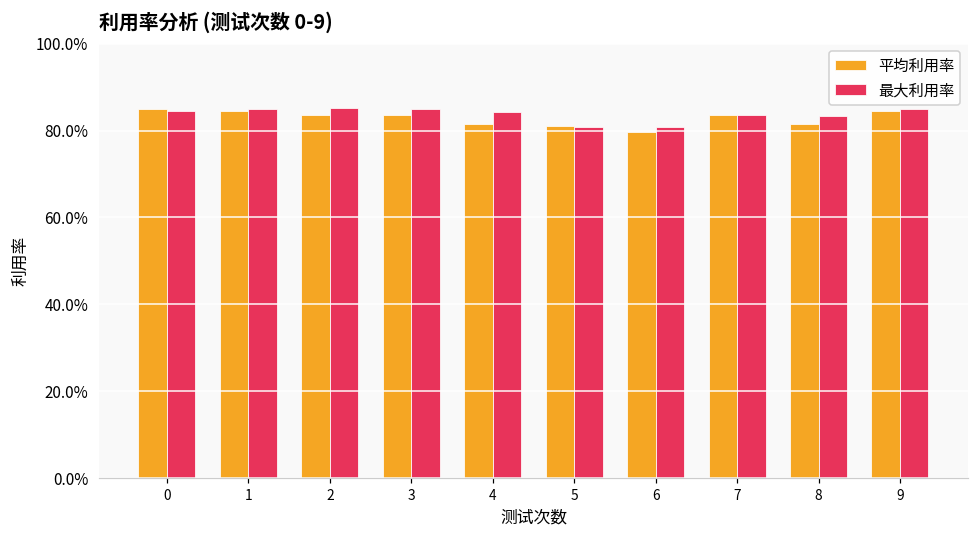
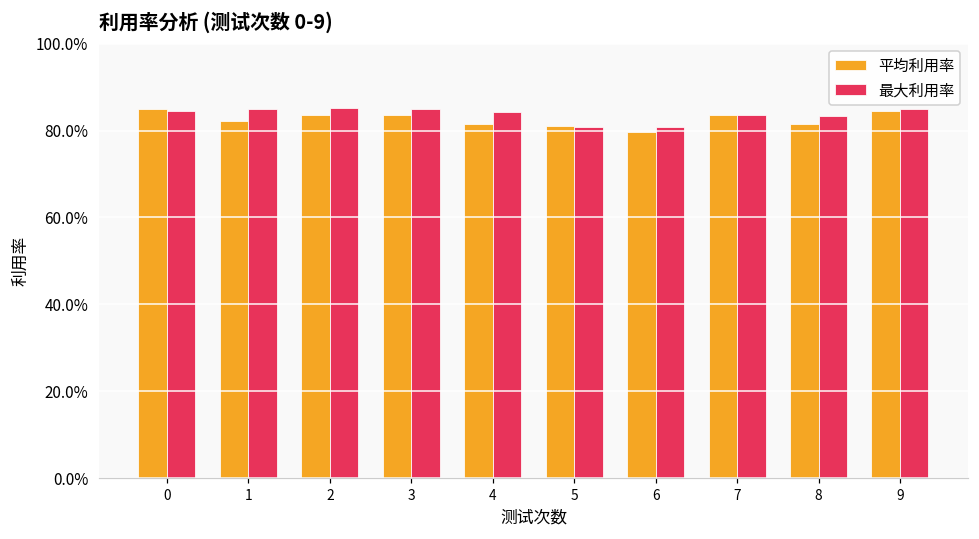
平均利用率, 1: 84% -> 82%
